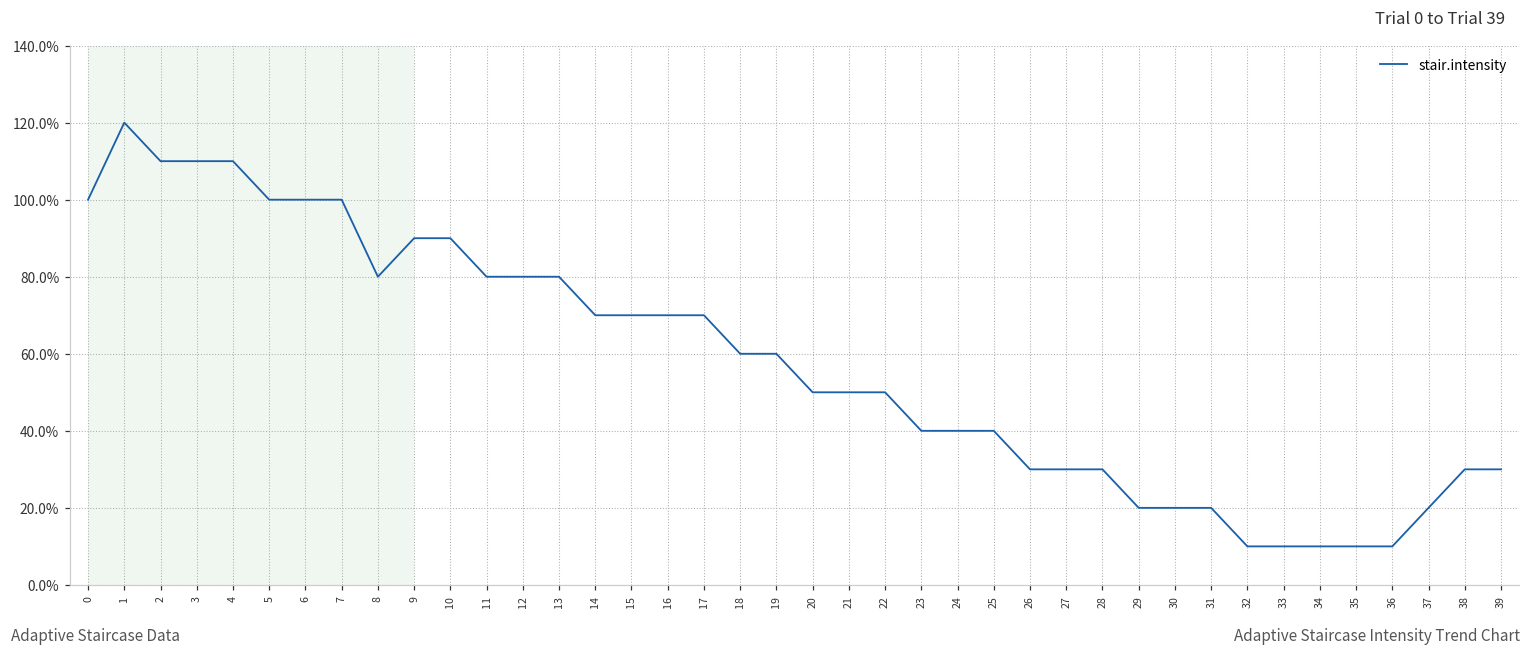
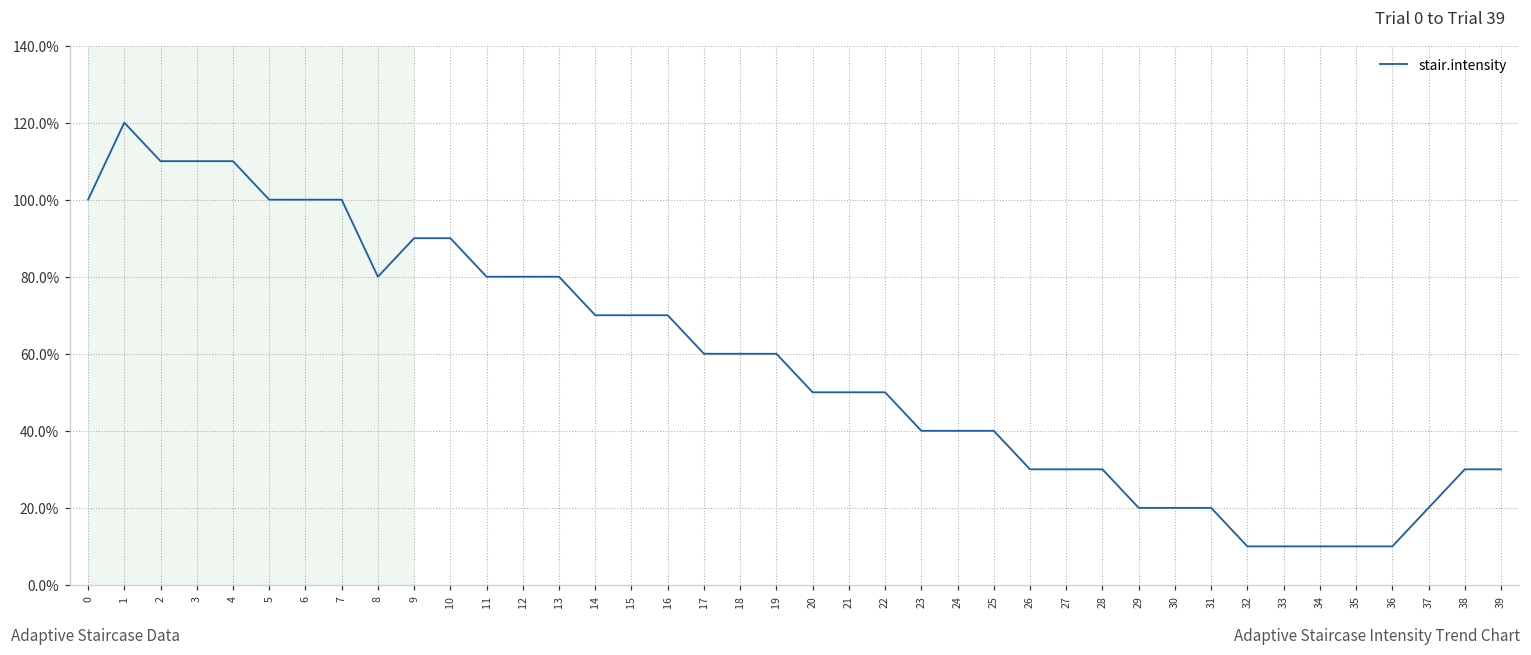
17: 70% -> 60%
